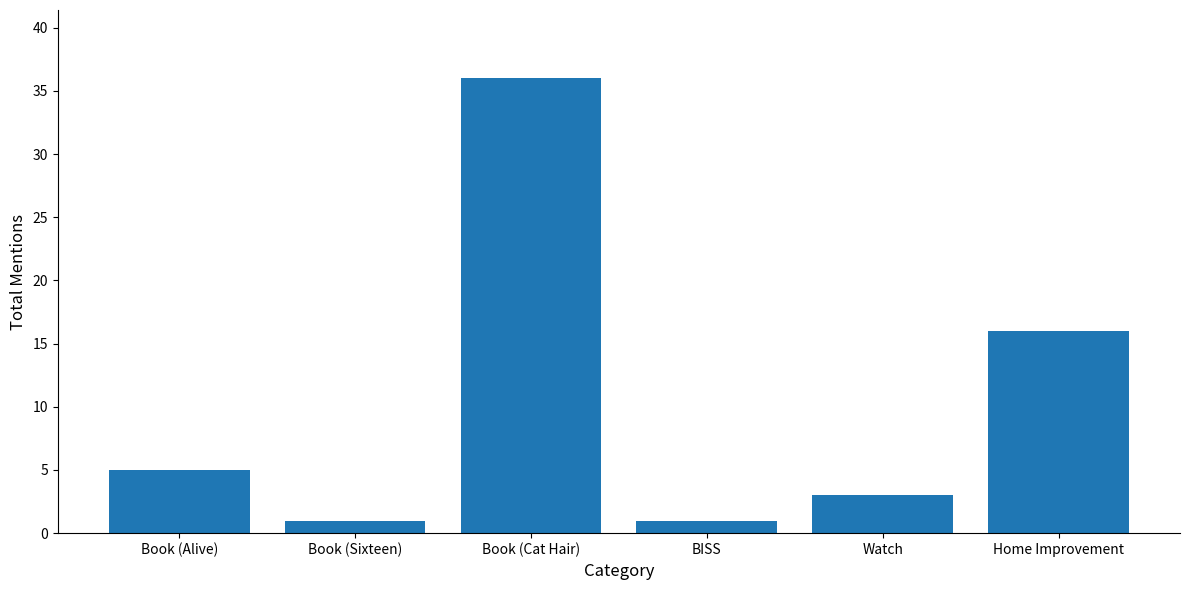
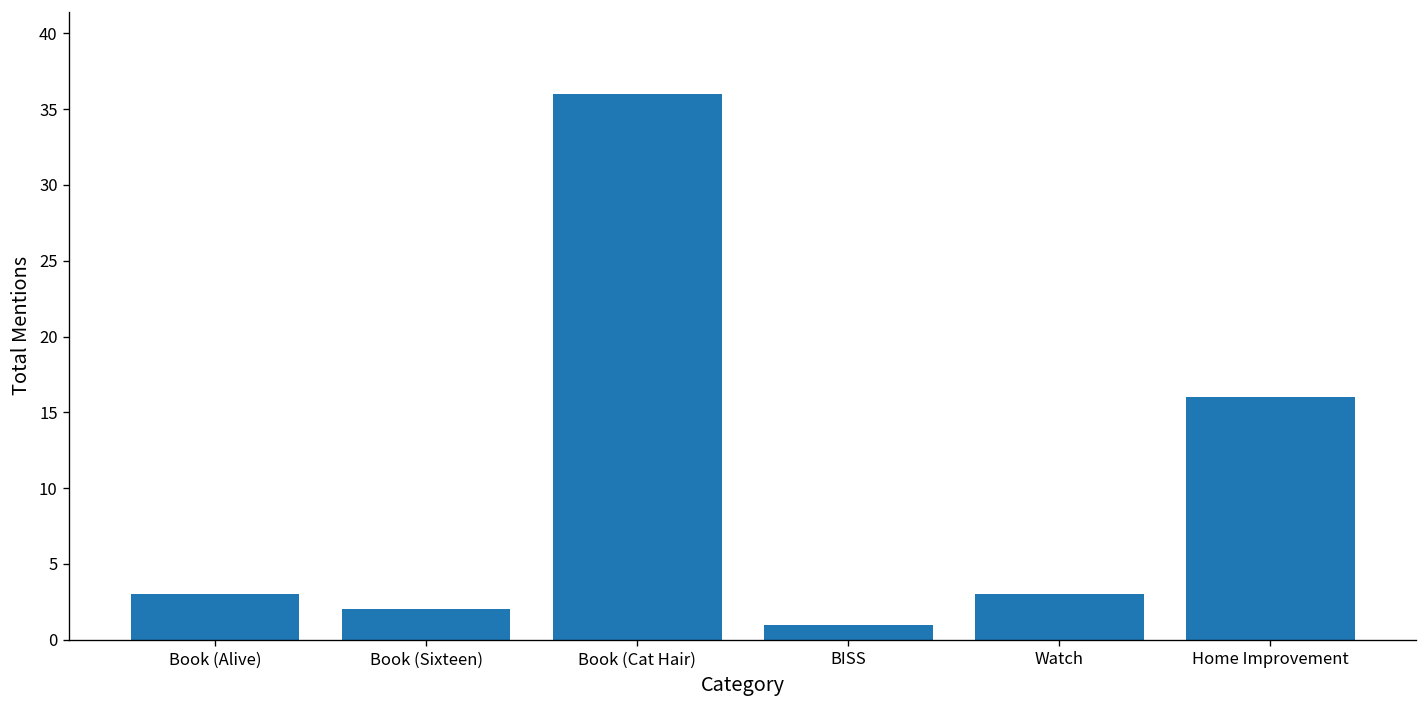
Book (Alive): 5 -> 3
Book (Sixteen): 1 -> 2
